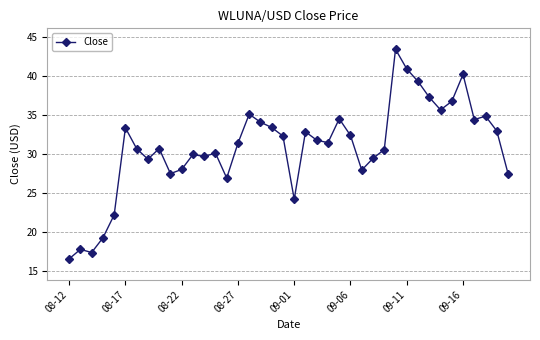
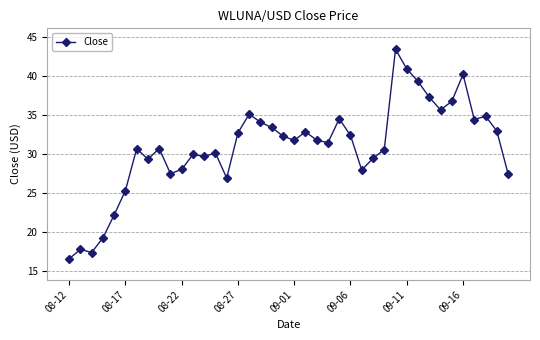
08-17: 33 -> 25
08-27: 31 -> 33
09-01: 24 -> 32
